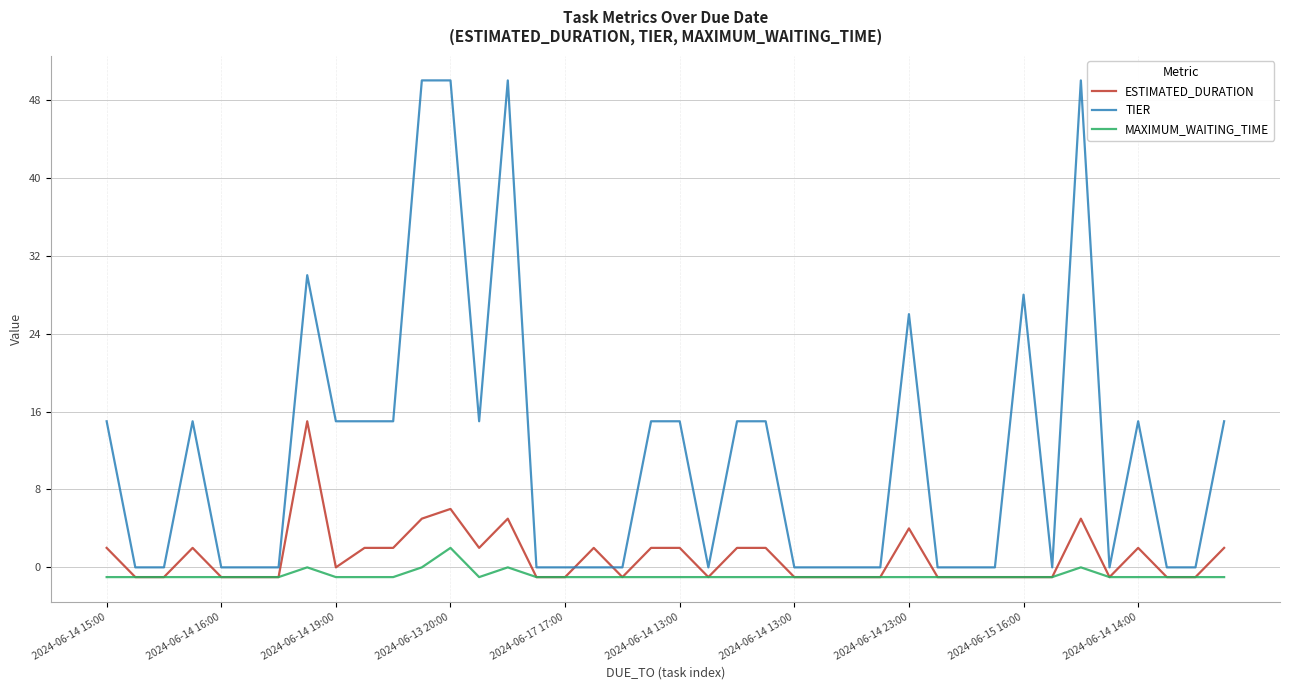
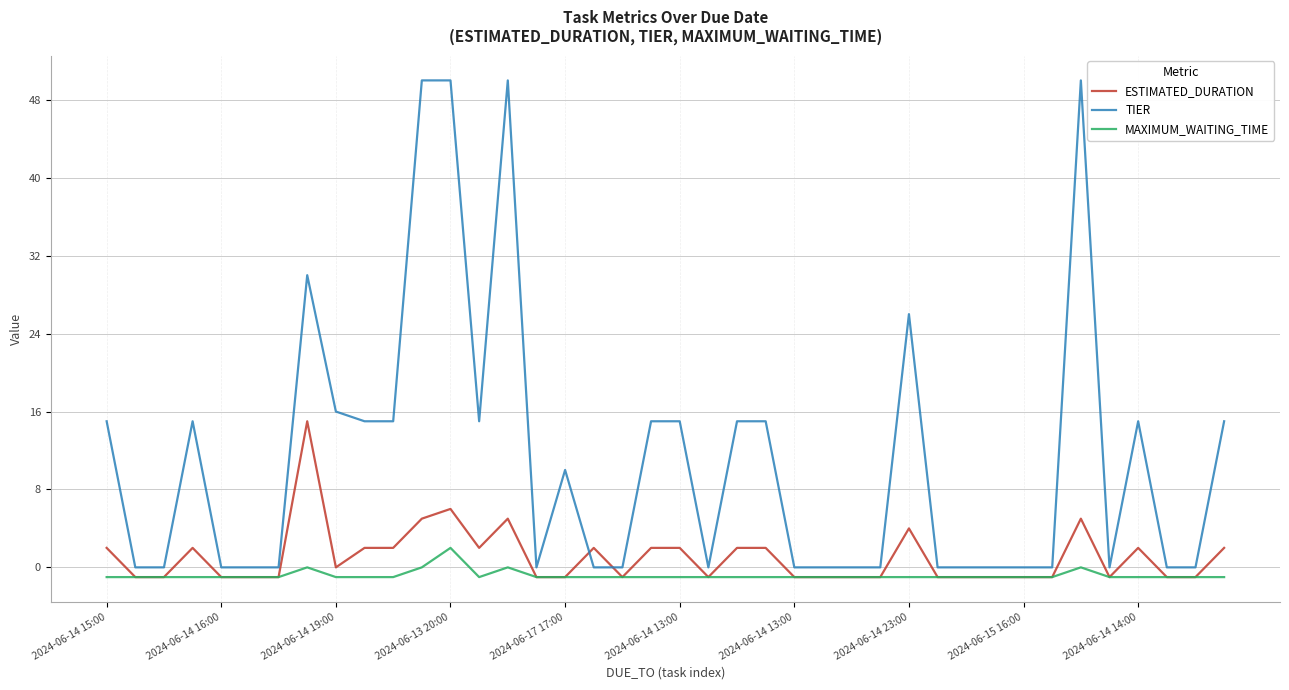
TIER, 2024-06-14 19:00: 15 -> 16
TIER, 2024-06-17 17:00: 0 -> 10
TIER, 2024-06-15 16:00: 28 -> 0
